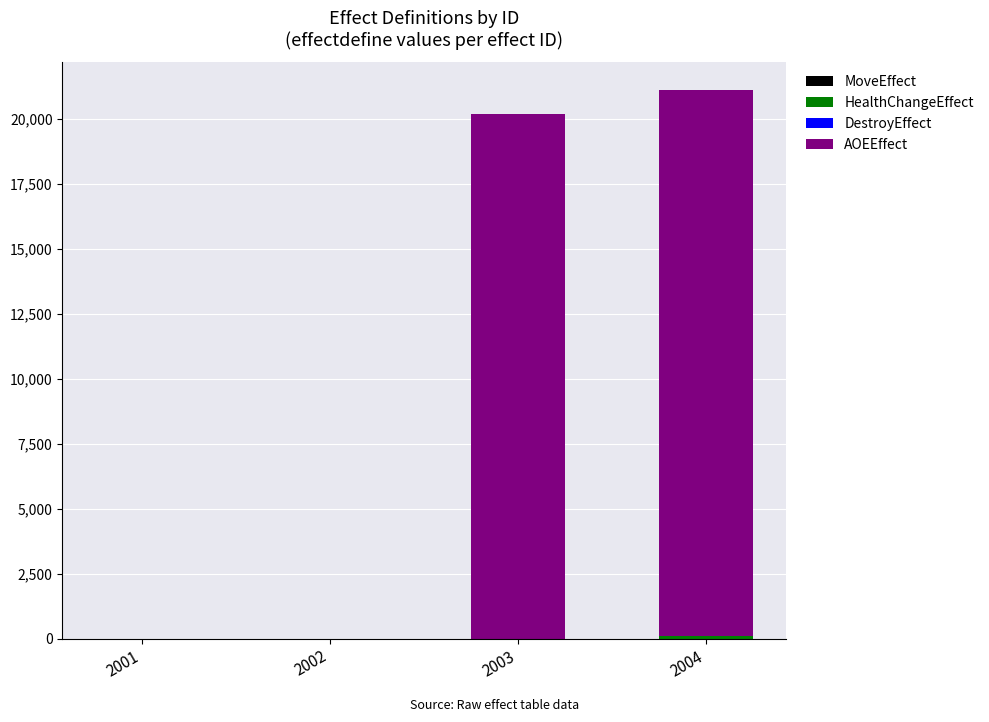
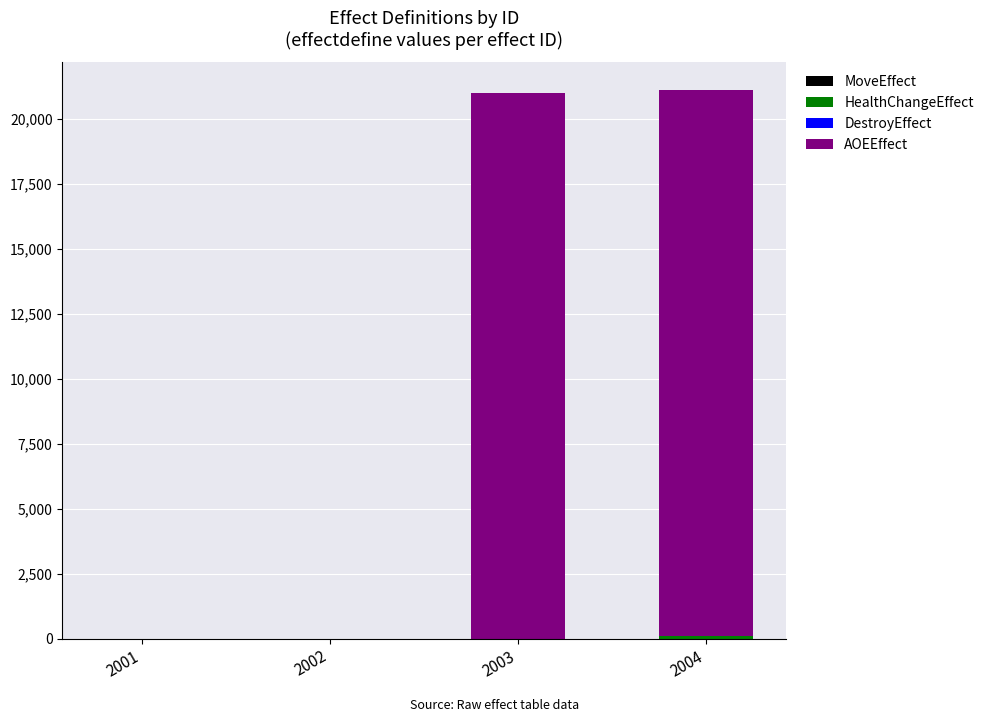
AOEEffect, 2003: 20,200 -> 21,000
